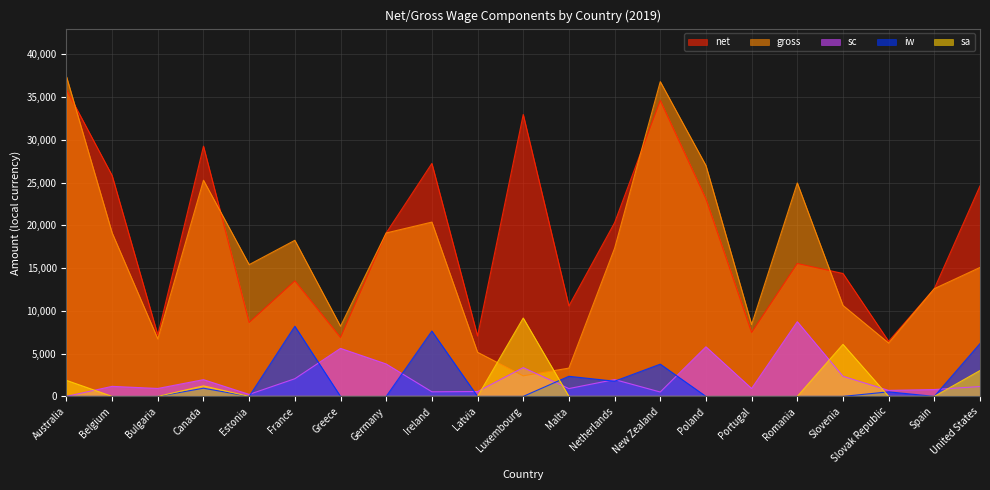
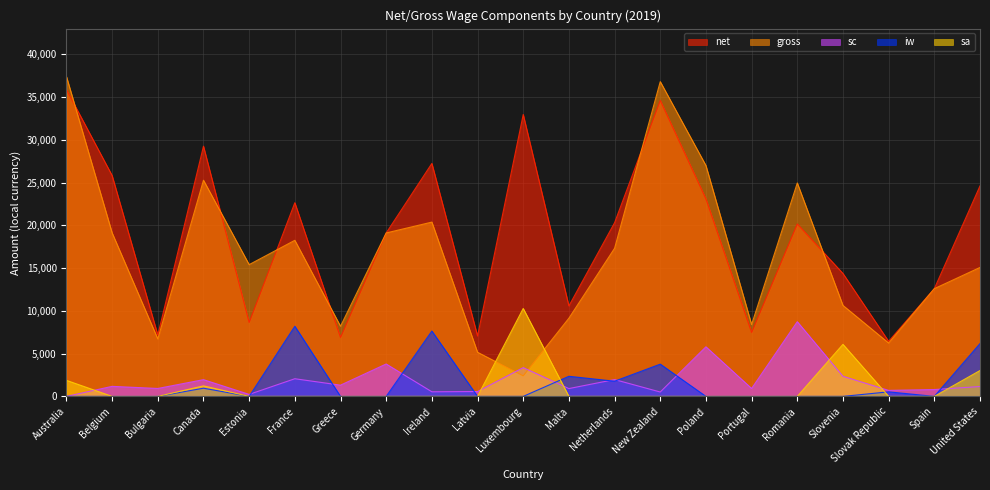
net, France: 14,000 -> 23,000
sc, Greece: 6,000 -> 1,000
sa, Luxembourg: 9,000 -> 10,000
gross, Malta: 3,000 -> 9,000
net, Romania: 16,000 -> 20,000
